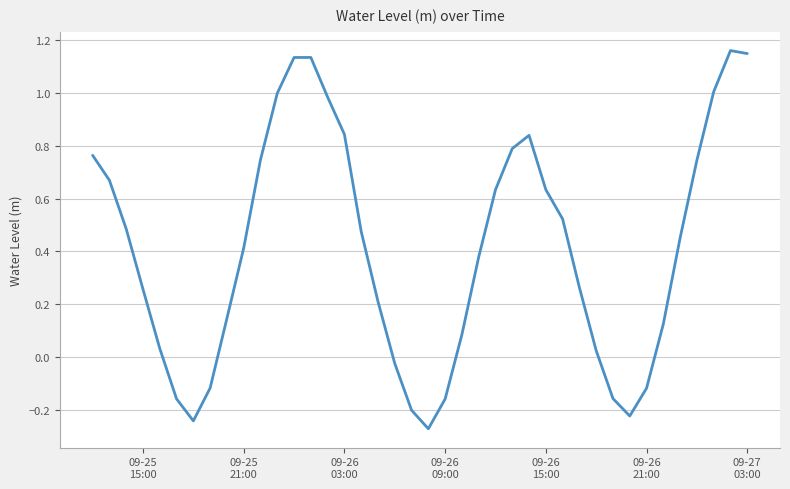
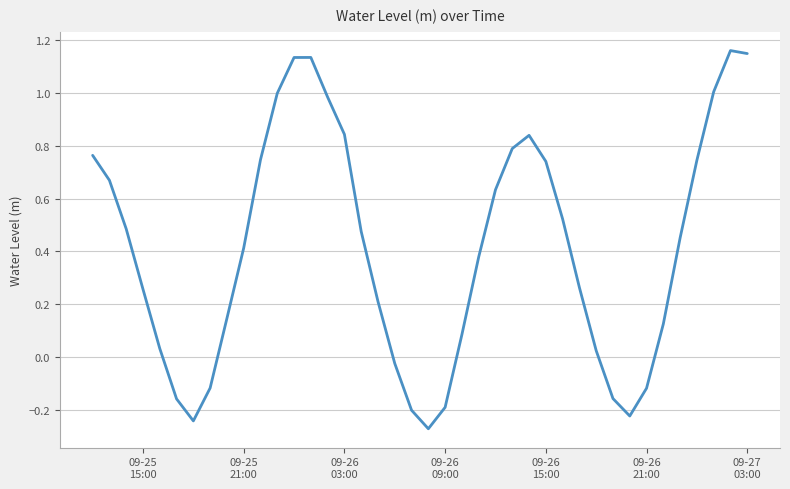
09-26 09:00: -0.16 -> -0.19
09-26 15:00: 0.63 -> 0.74
